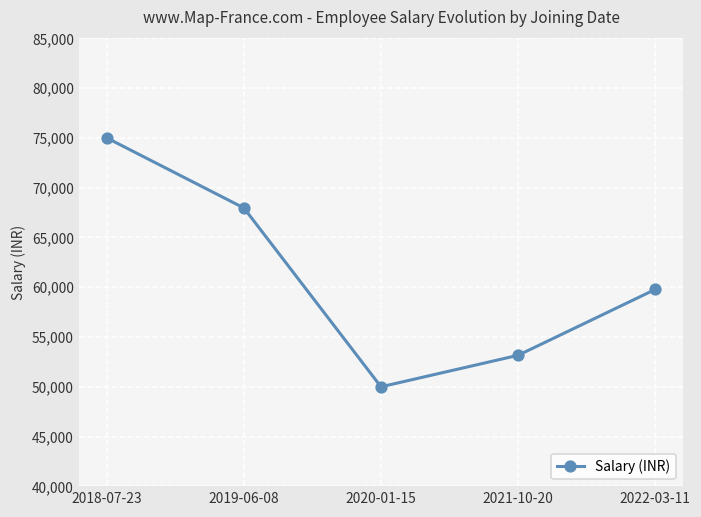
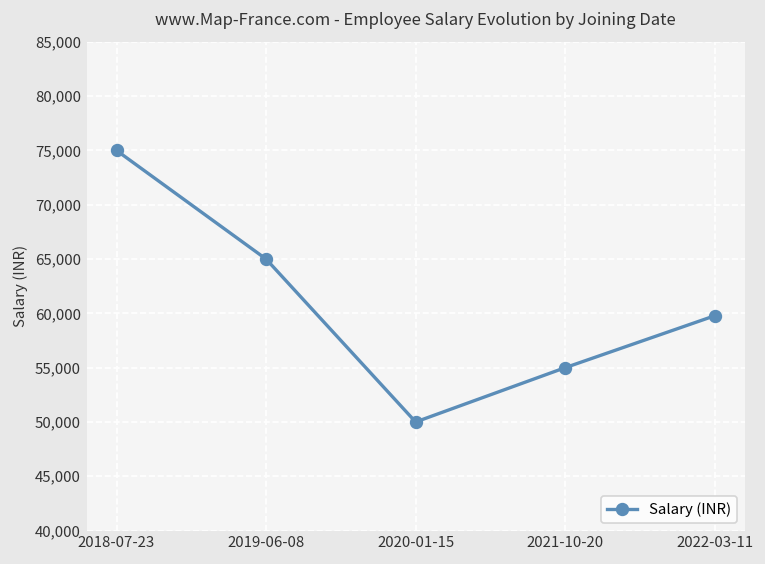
2019-06-08: 68,000 -> 65,000
2021-10-20: 53,000 -> 55,000
